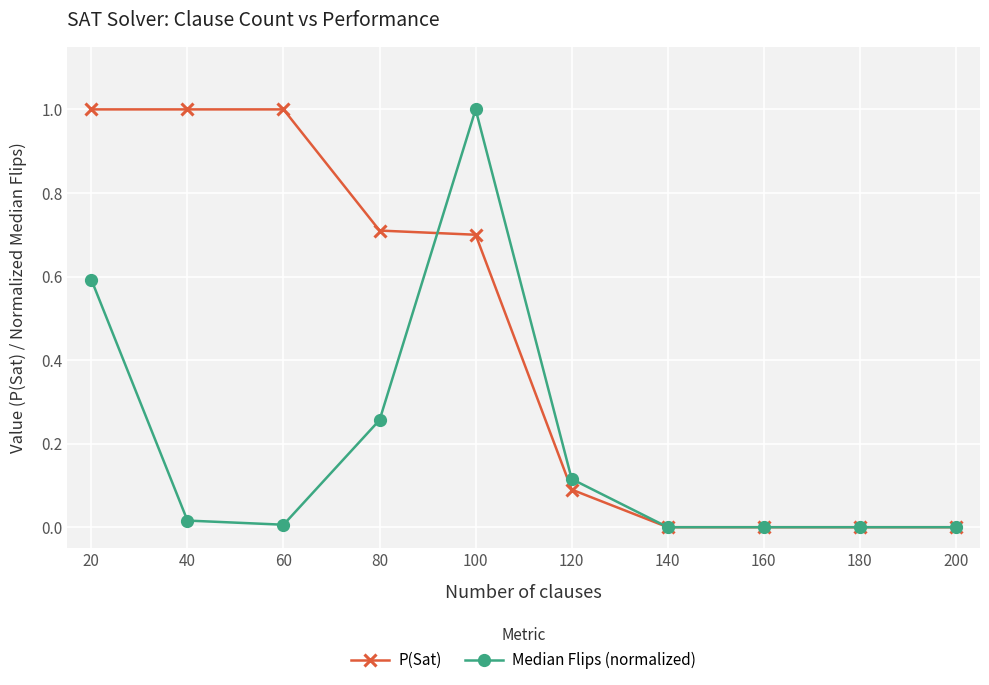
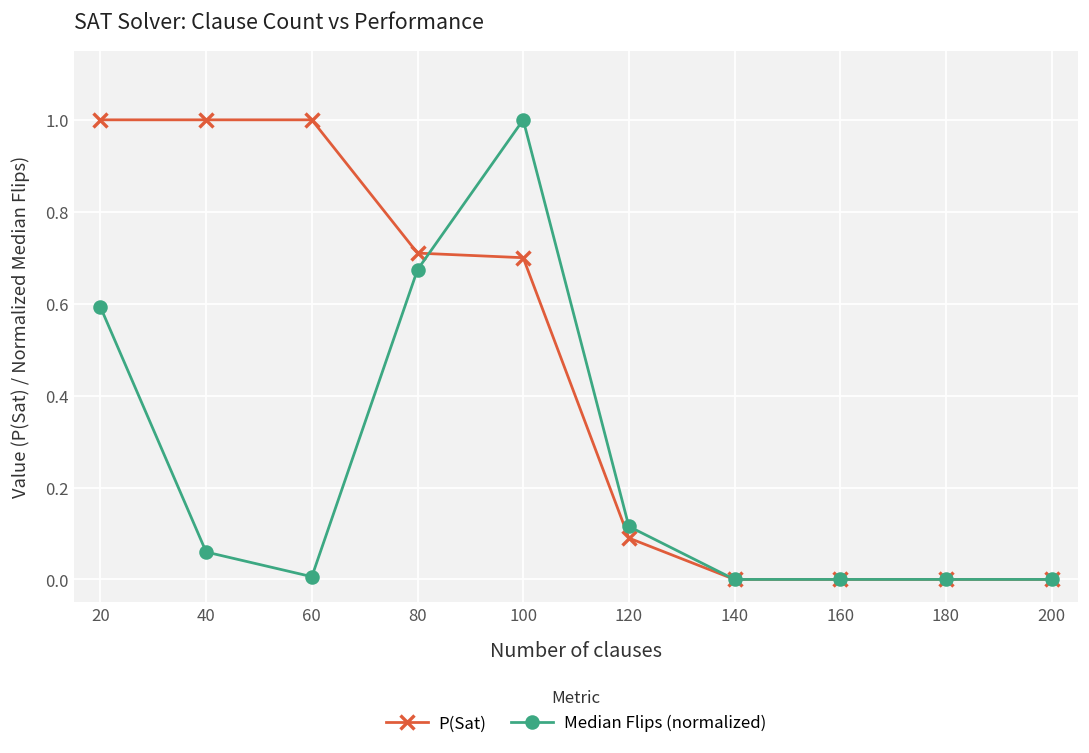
Median Flips (normalized), 40: 0.02 -> 0.06
Median Flips (normalized), 80: 0.26 -> 0.67
